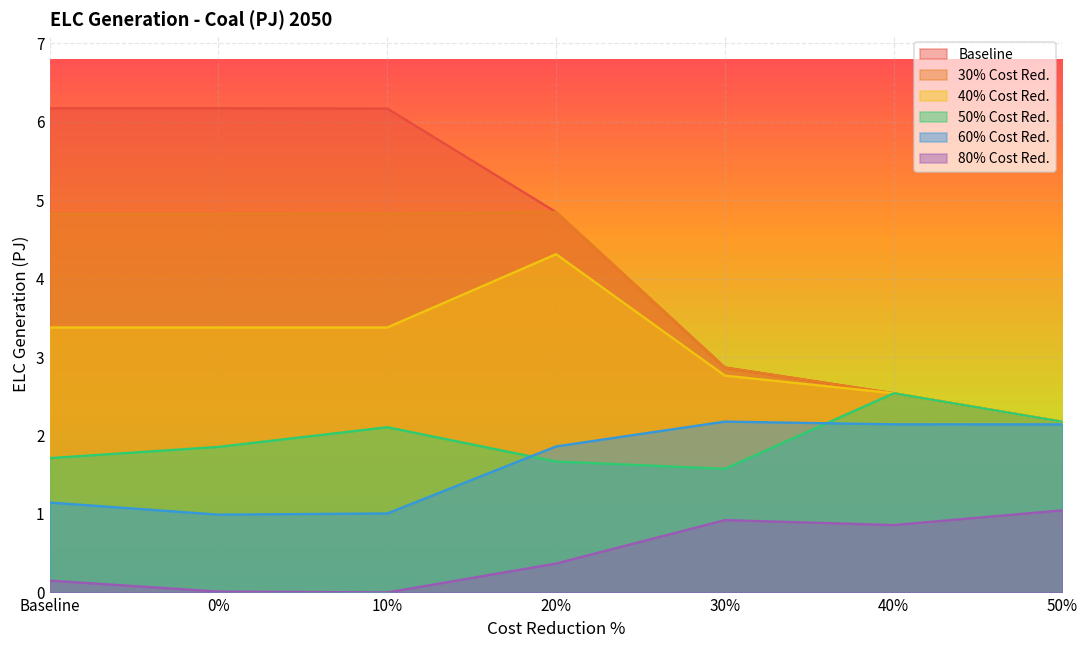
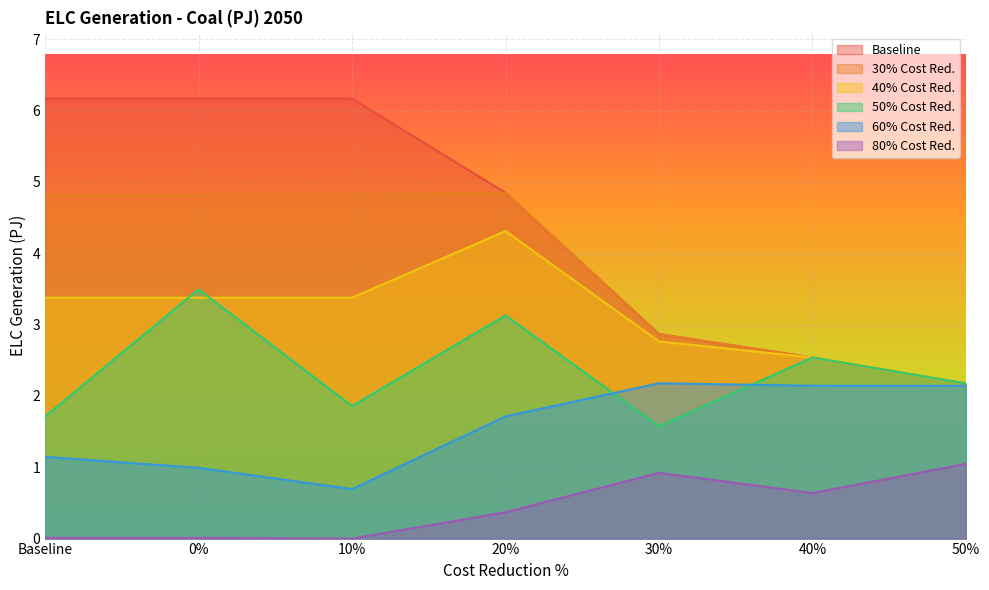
80% Cost Red., Baseline: 0.2 -> 0.0
50% Cost Red., 0%: 1.9 -> 3.5
50% Cost Red., 10%: 2.1 -> 1.9
60% Cost Red., 10%: 1.0 -> 0.7
50% Cost Red., 20%: 1.7 -> 3.1
60% Cost Red., 20%: 1.9 -> 1.7
80% Cost Red., 40%: 0.9 -> 0.6
